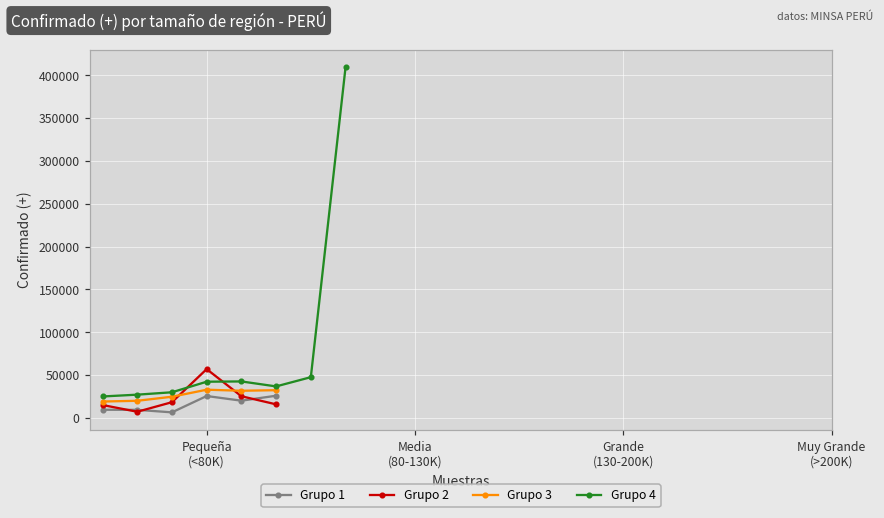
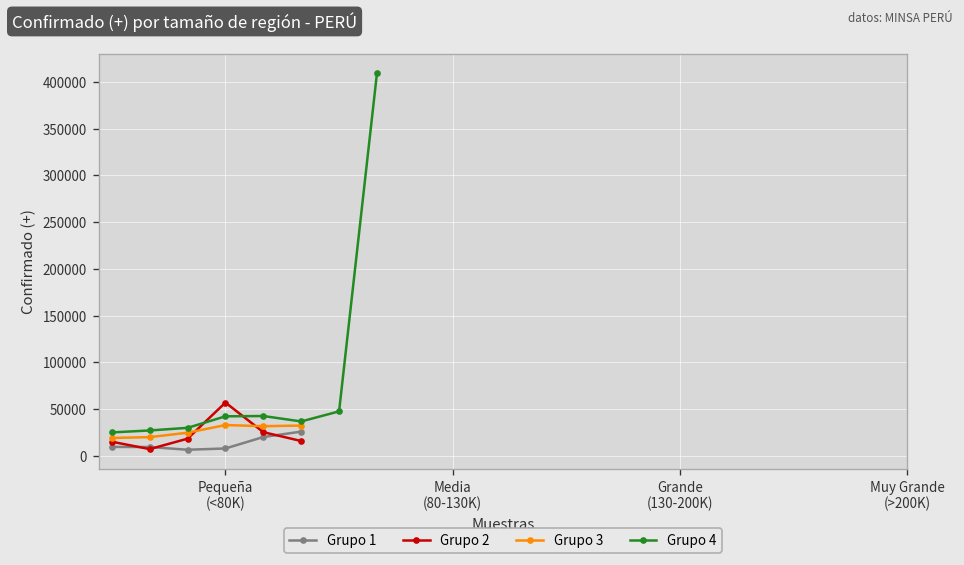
Grupo 1, Pequeña (<80K): 30000 -> 10000
